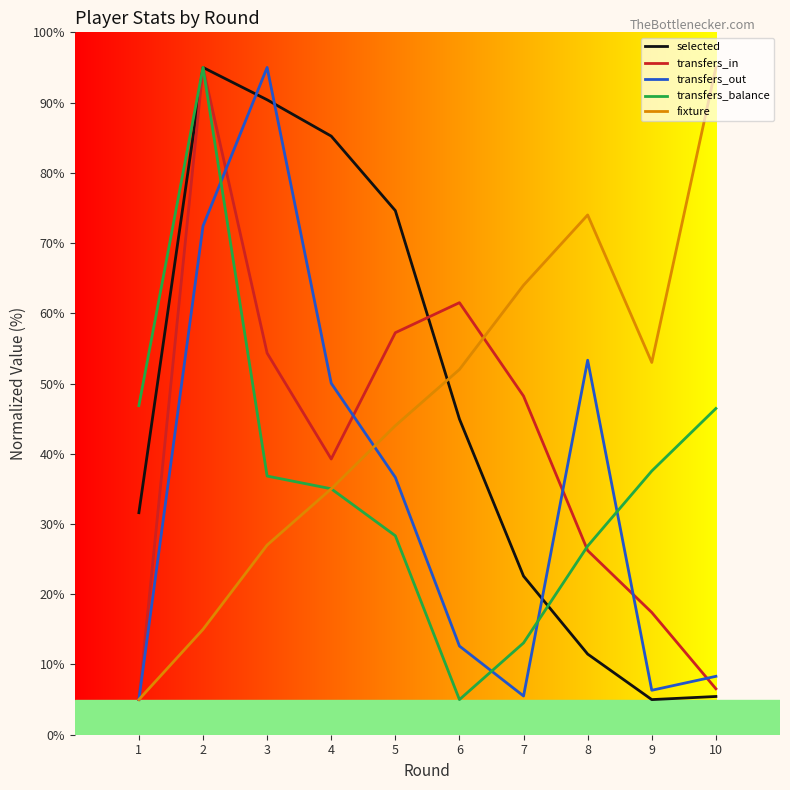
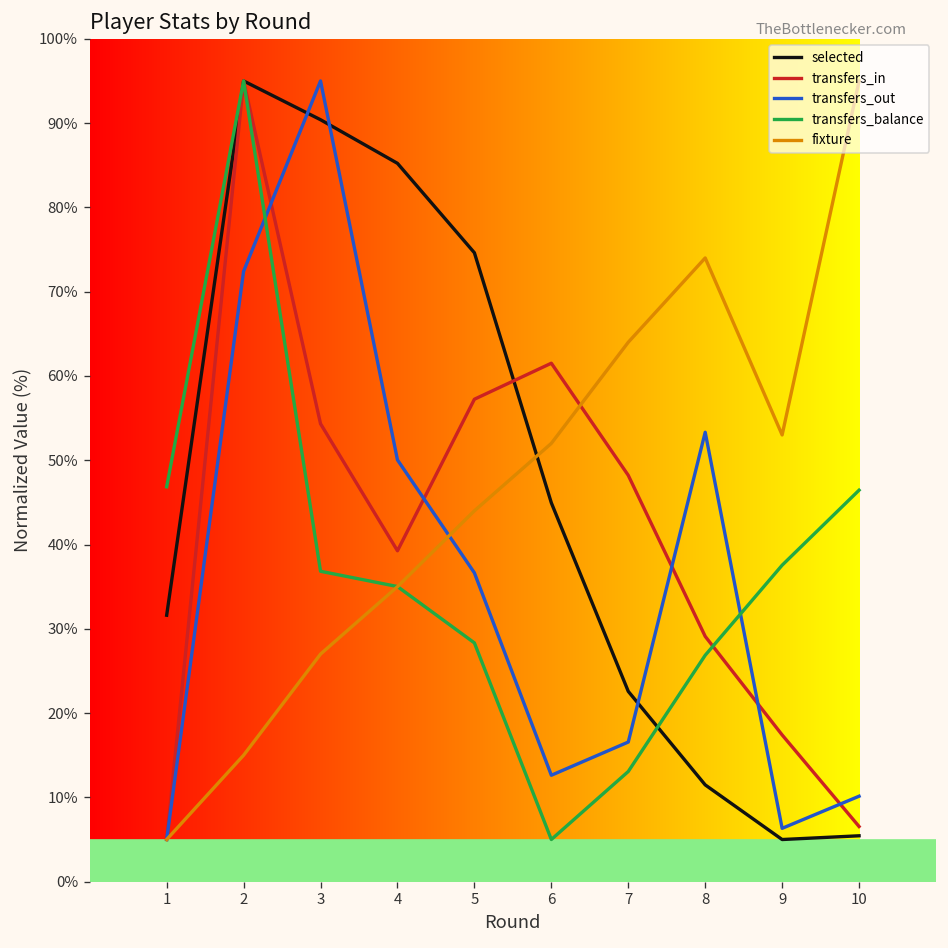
transfers_out, 7: 6% -> 17%
transfers_in, 8: 26% -> 29%
transfers_out, 10: 8% -> 10%
